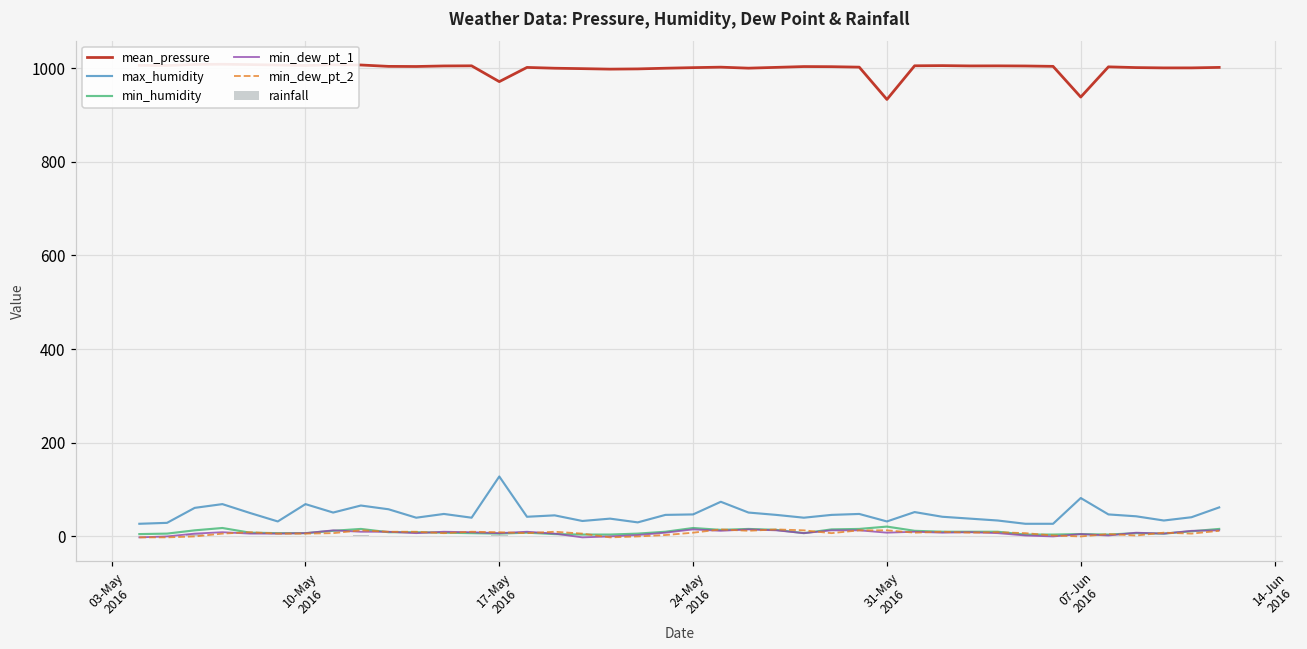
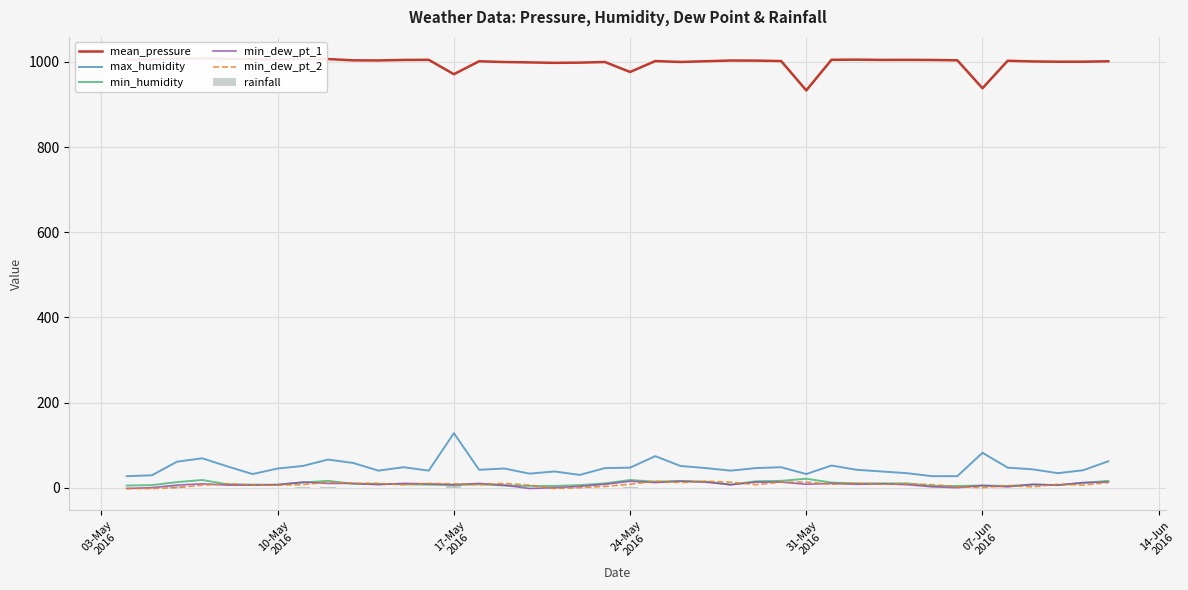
max_humidity, 10-May 2016: 70 -> 50
mean_pressure, 24-May 2016: 1000 -> 980
